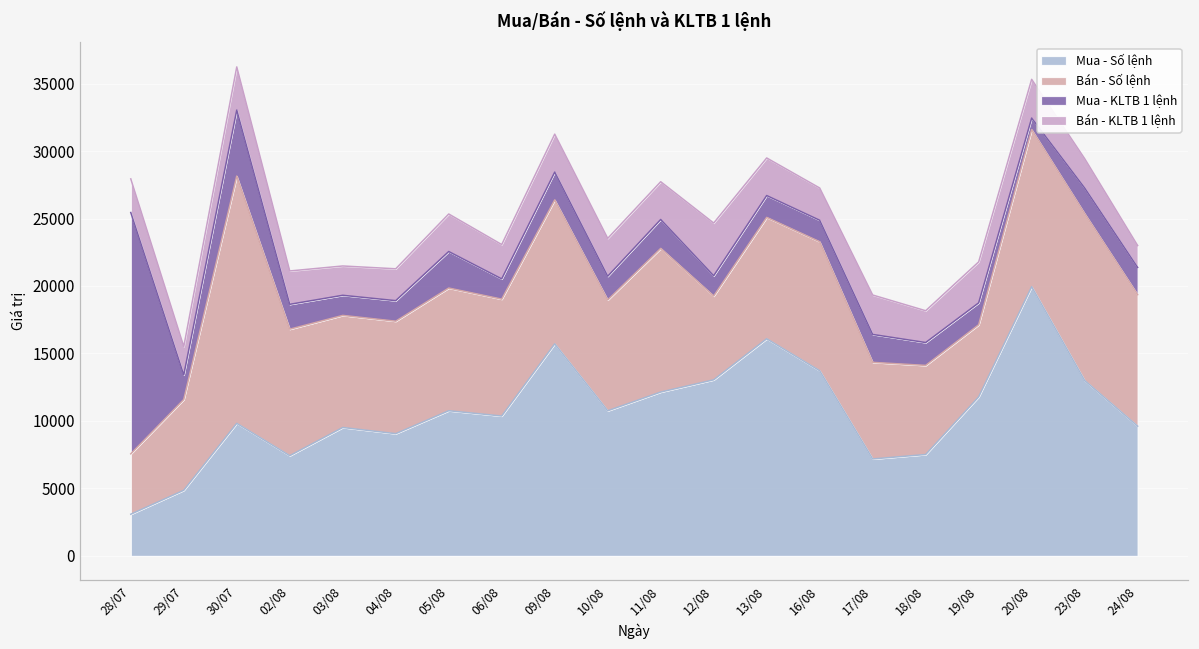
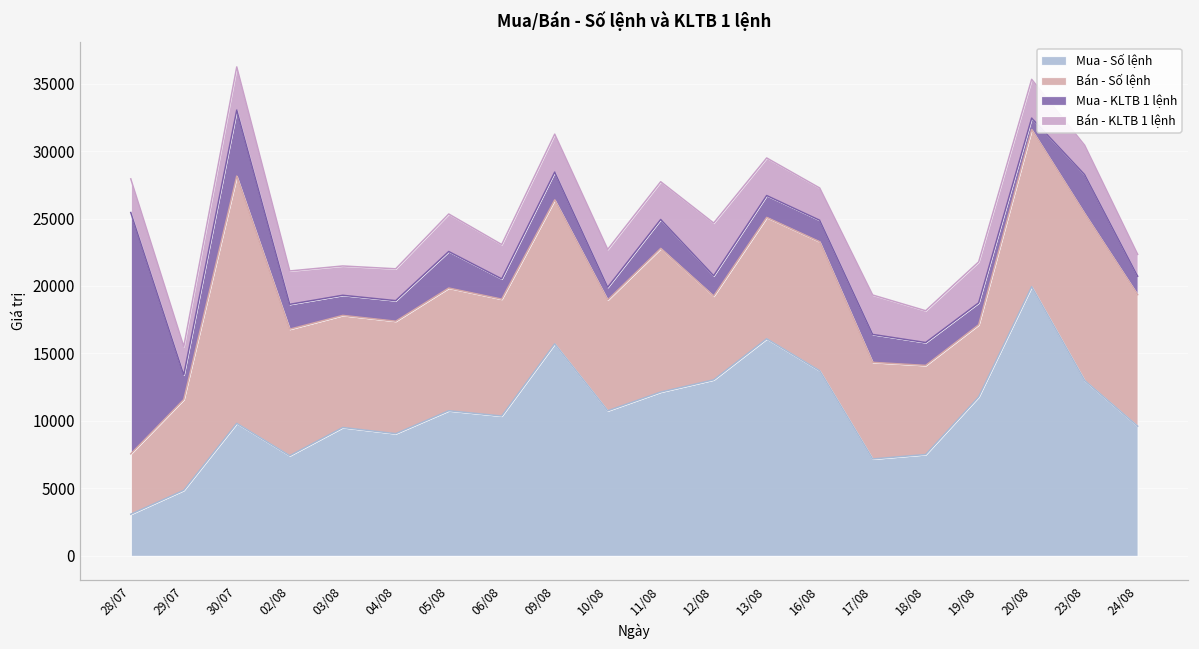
Mua - KLTB 1 lệnh, 10/08: 1800 -> 900
Mua - KLTB 1 lệnh, 23/08: 1900 -> 2900
Mua - KLTB 1 lệnh, 24/08: 2000 -> 1400
